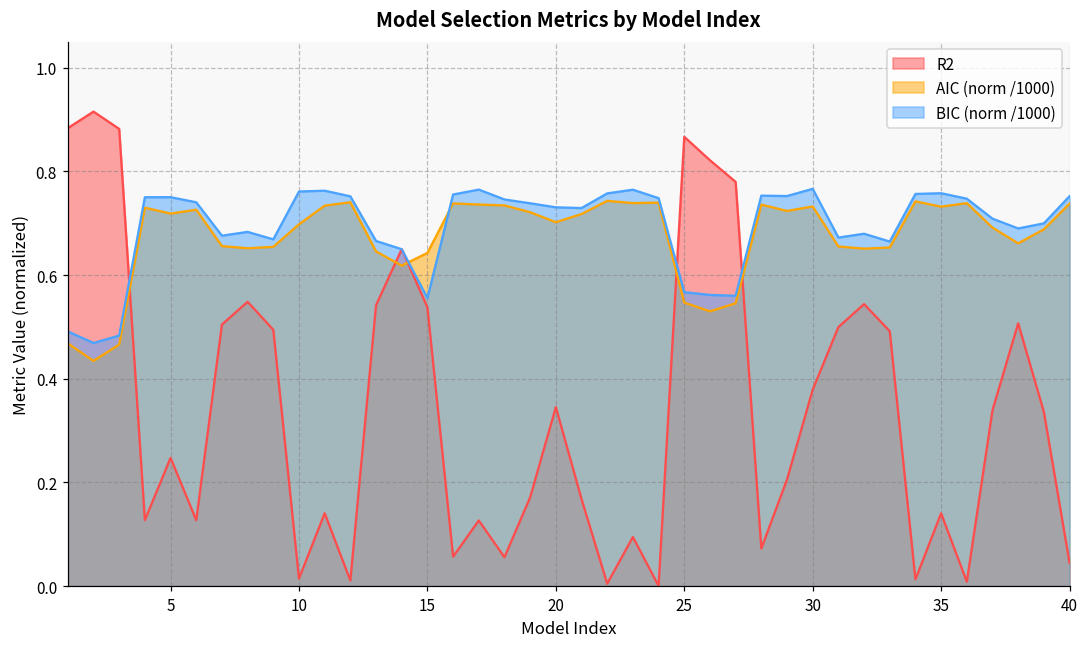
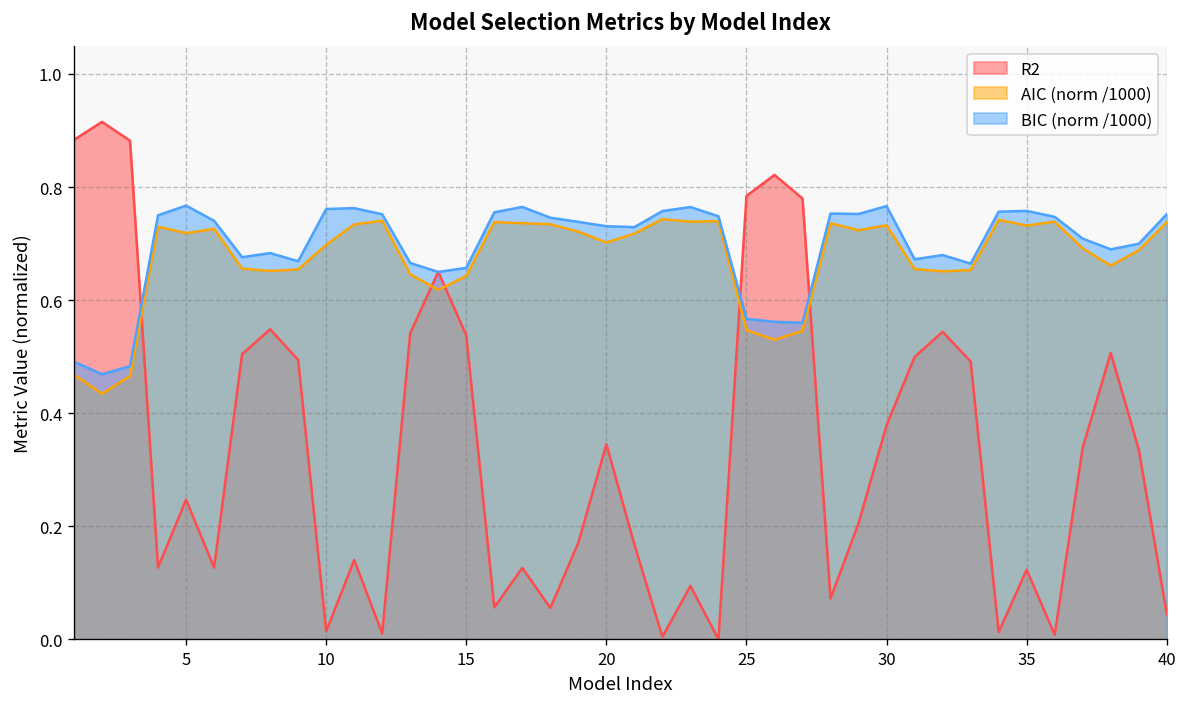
BIC (norm /1000), 5: 0.75 -> 0.77
BIC (norm /1000), 15: 0.56 -> 0.66
R2, 25: 0.87 -> 0.78
R2, 35: 0.14 -> 0.12
